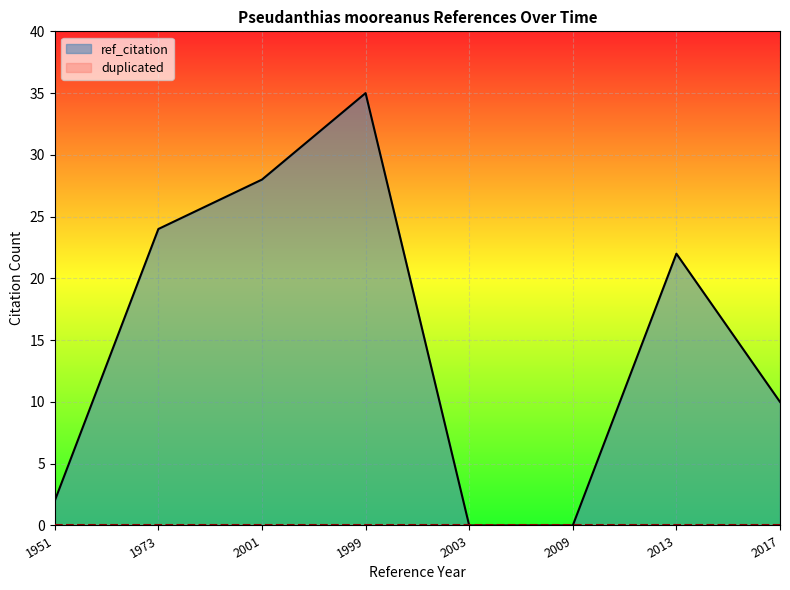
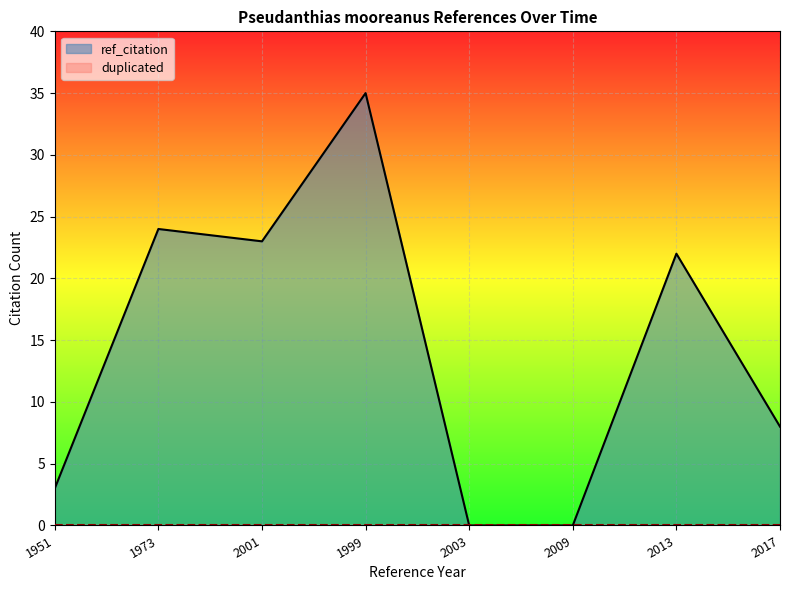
ref_citation, 1951: 2 -> 3
ref_citation, 2001: 28 -> 23
ref_citation, 2017: 10 -> 8
